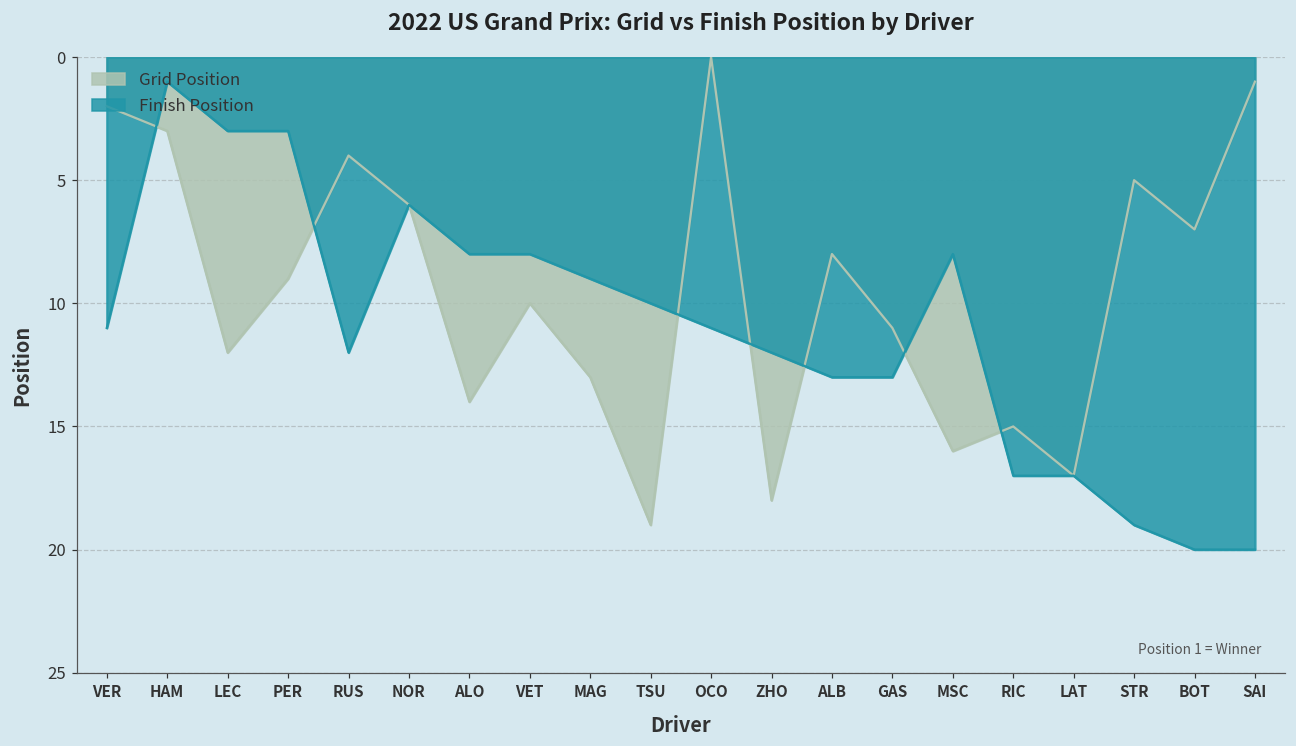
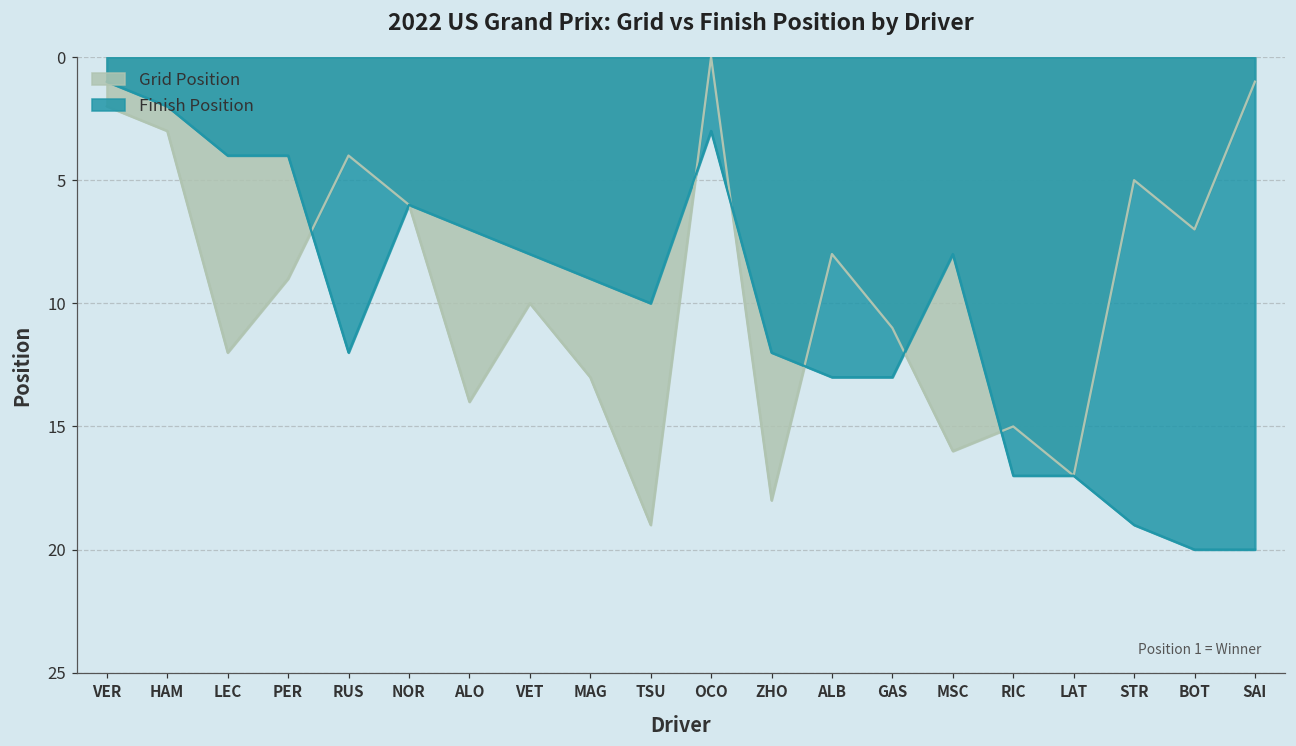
Finish Position, VER: 11 -> 1
Finish Position, HAM: 1 -> 2
Finish Position, LEC: 3 -> 4
Finish Position, PER: 3 -> 4
Finish Position, ALO: 8 -> 7
Finish Position, OCO: 11 -> 3
